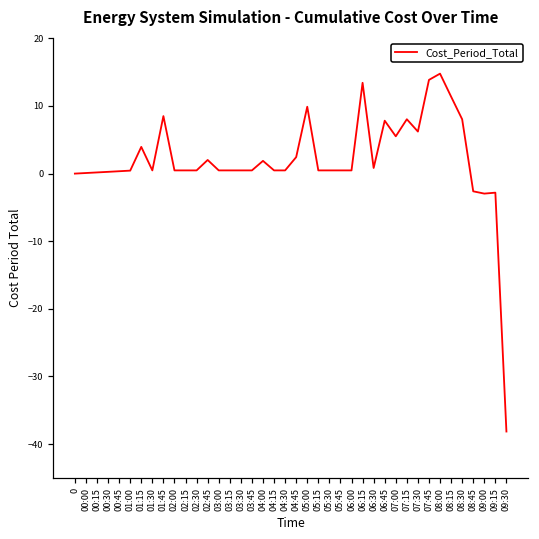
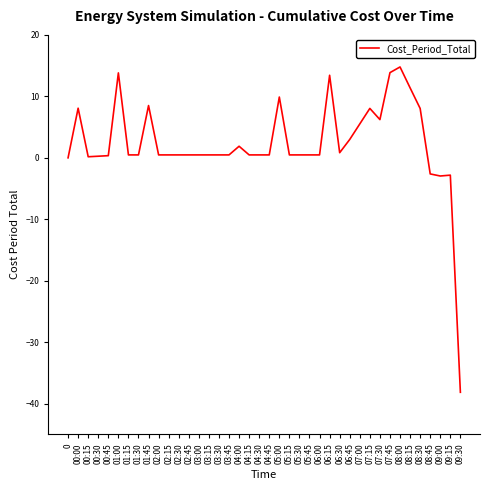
00:00: 0 -> 8
01:00: 0 -> 14
01:15: 4 -> 0
02:45: 2 -> 0
04:45: 2 -> 0
06:45: 8 -> 3
